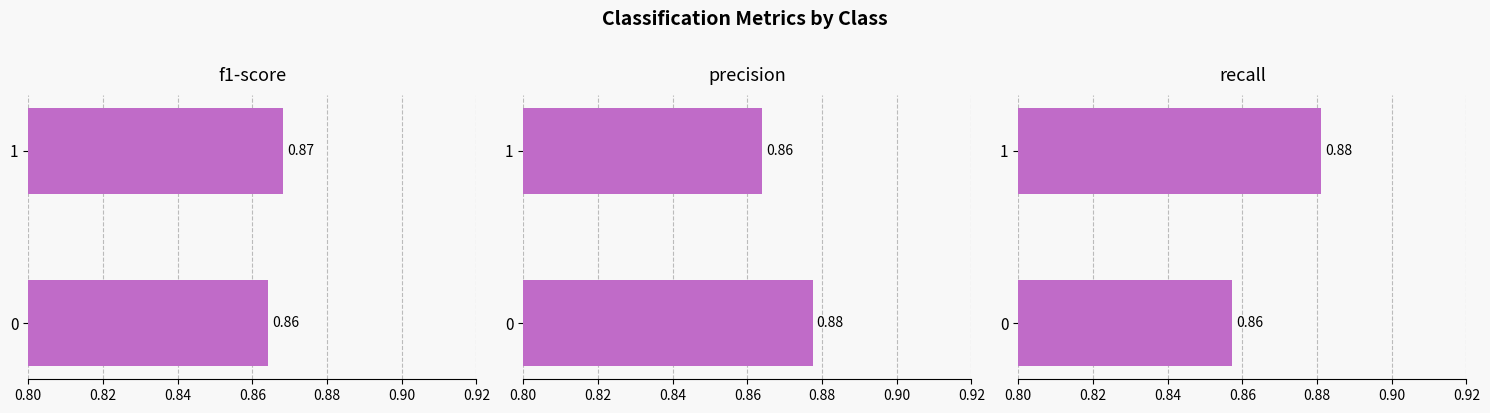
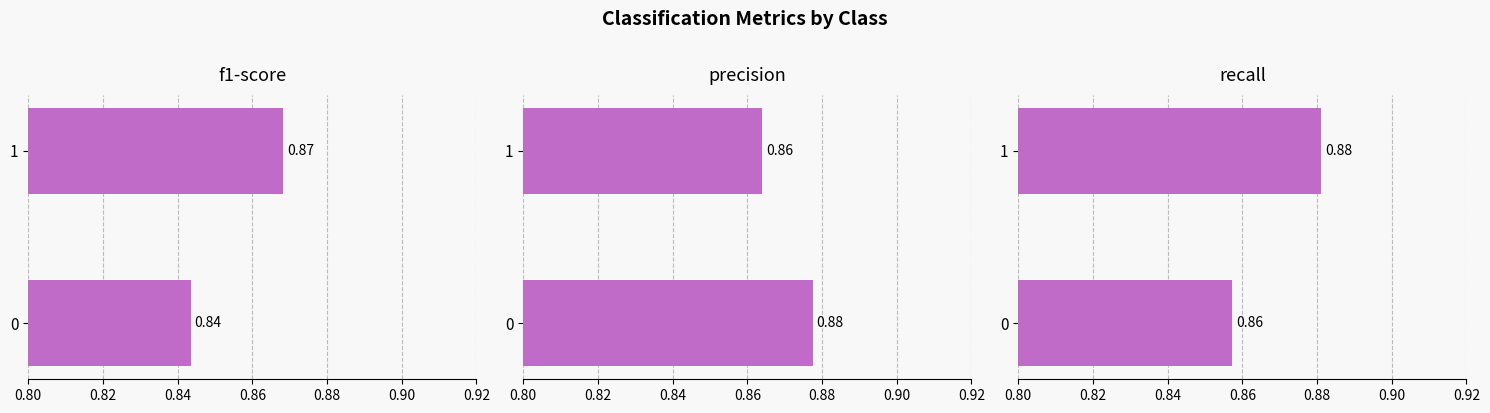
f1-score, 0: 0.86 -> 0.84
